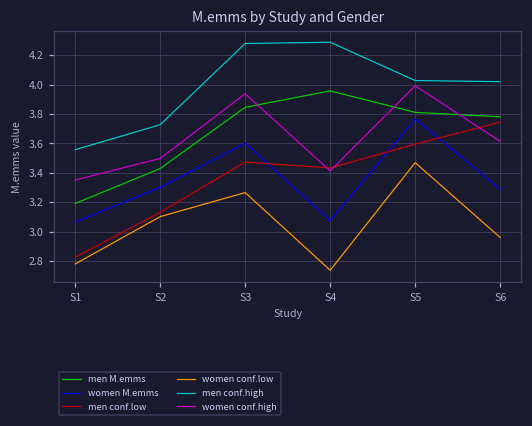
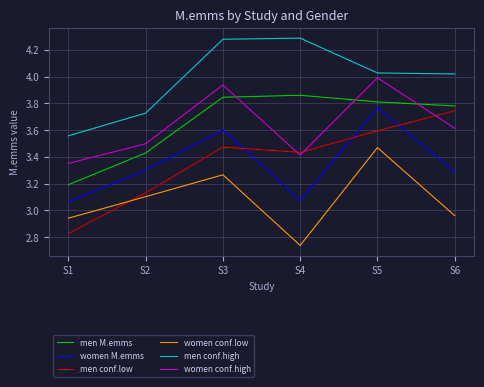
women conf.low, S1: 2.78 -> 2.94
men M.emms, S4: 3.96 -> 3.86
